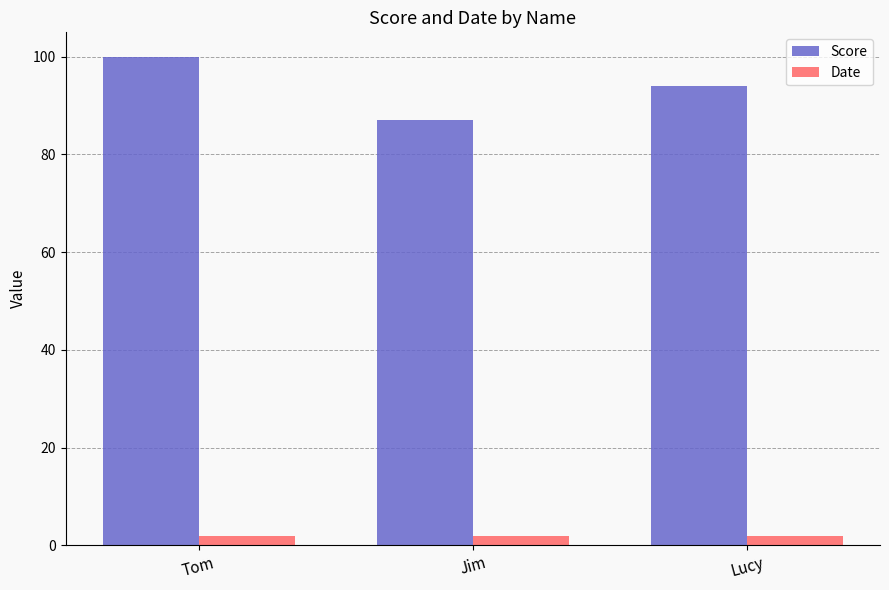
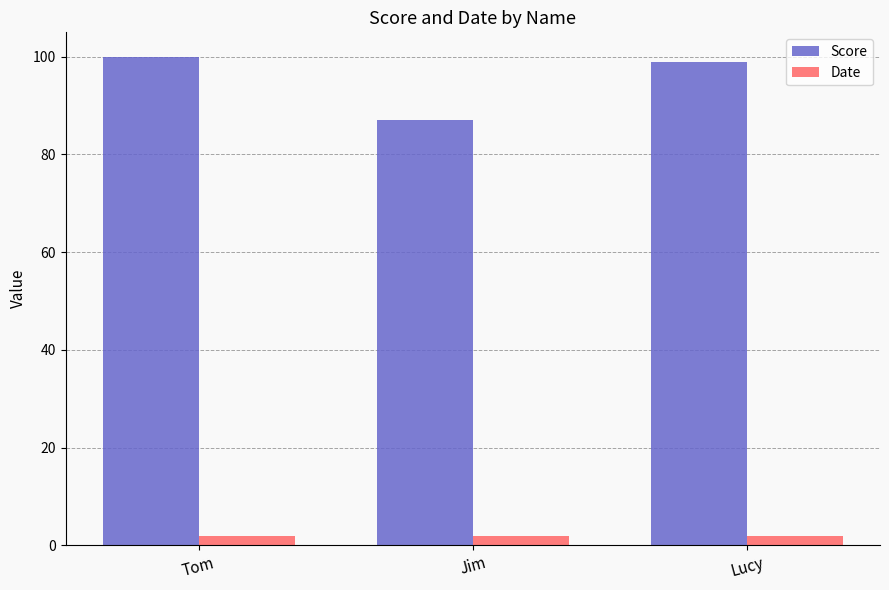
Score, Lucy: 94 -> 99
